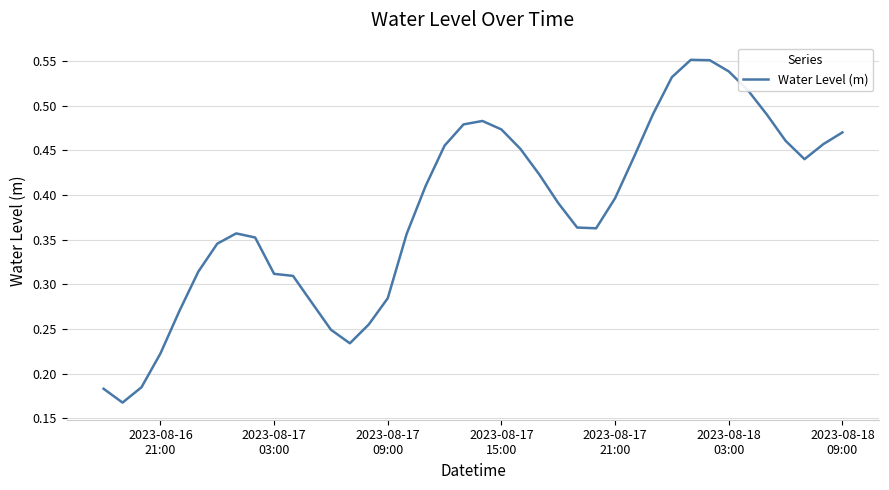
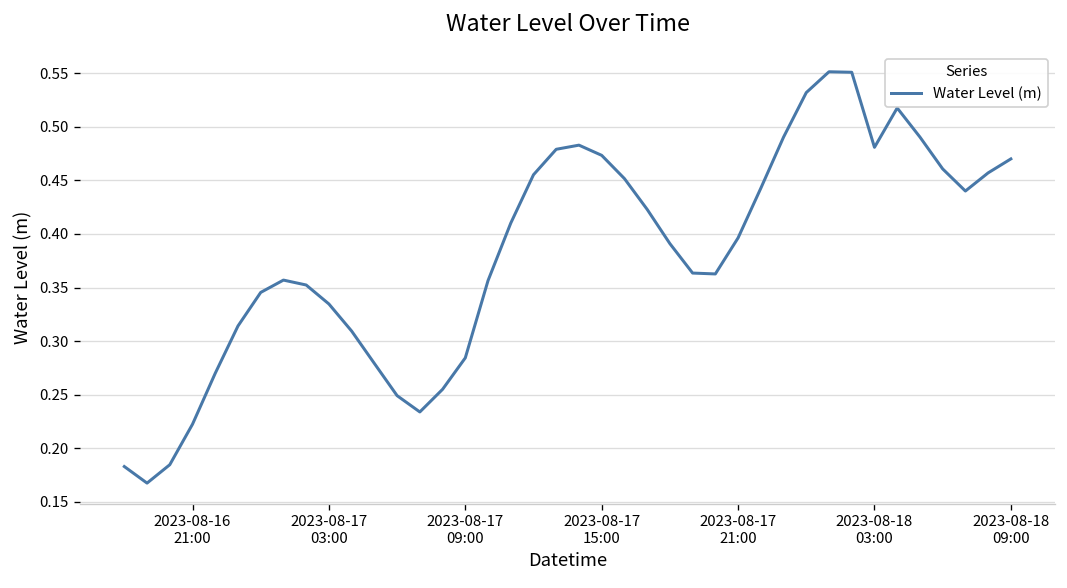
2023-08-17 03:00: 0.31 -> 0.33
2023-08-18 03:00: 0.54 -> 0.48
